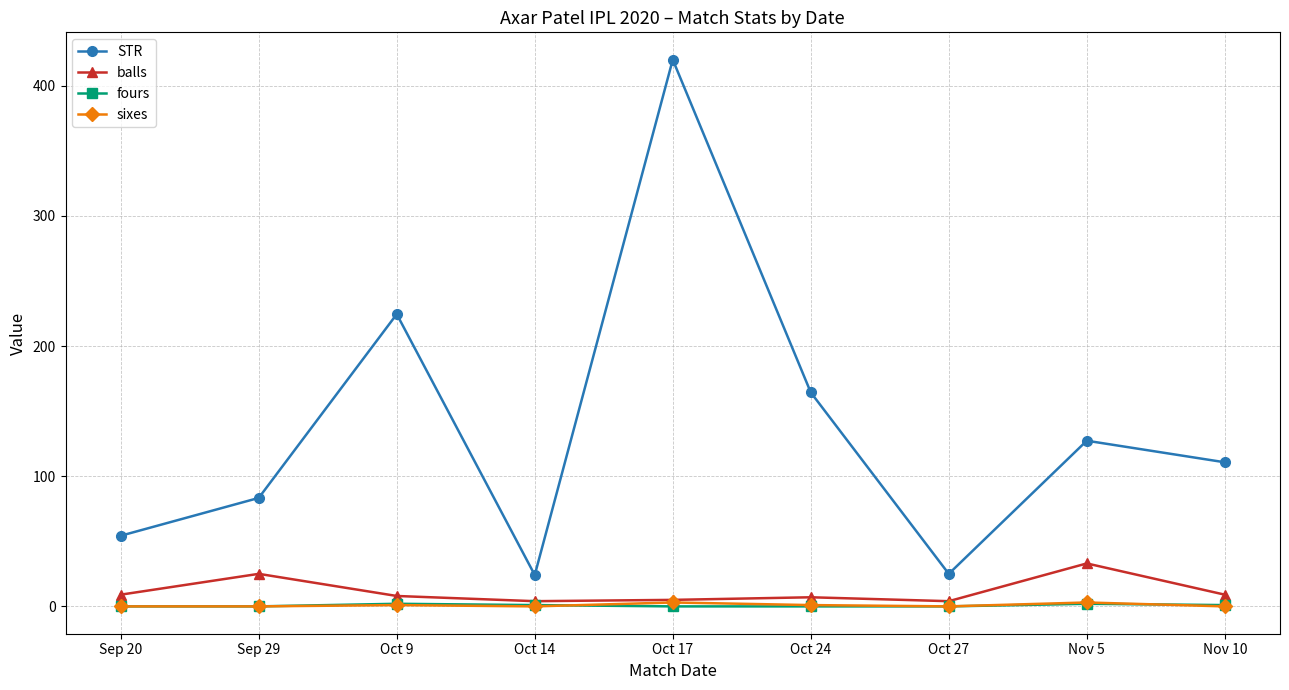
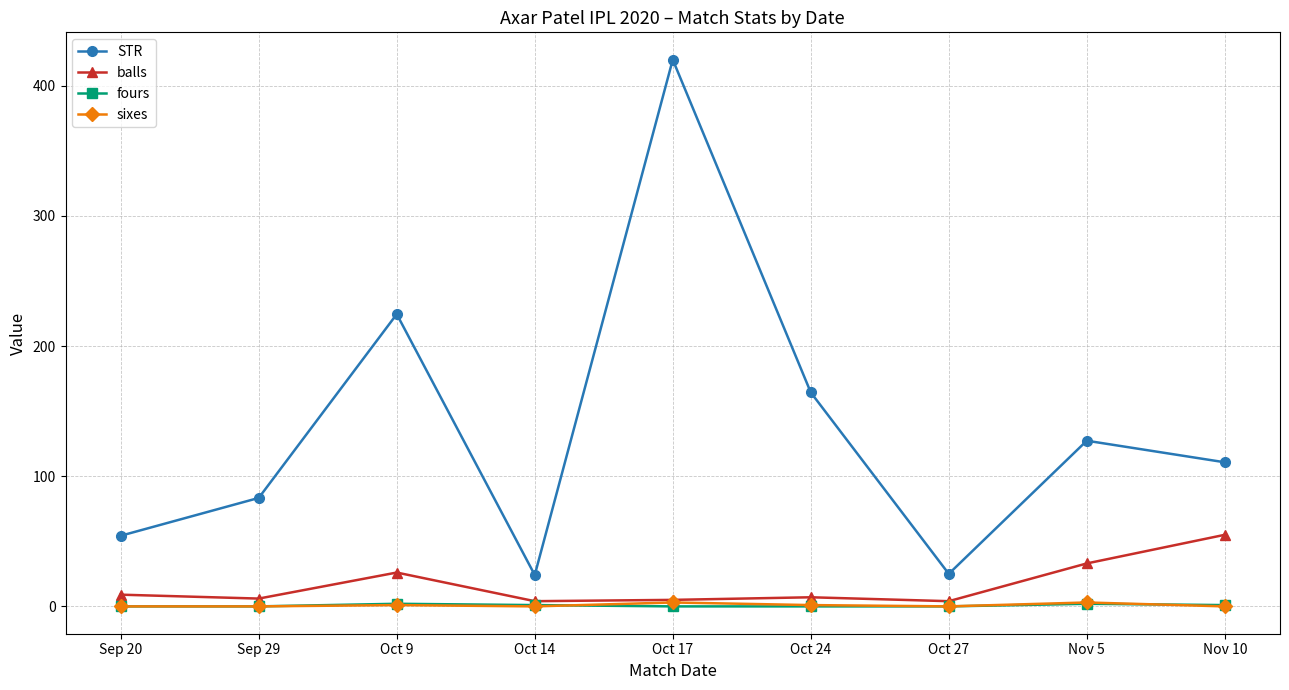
balls, Sep 29: 25 -> 6
balls, Oct 9: 8 -> 26
balls, Nov 10: 9 -> 55
